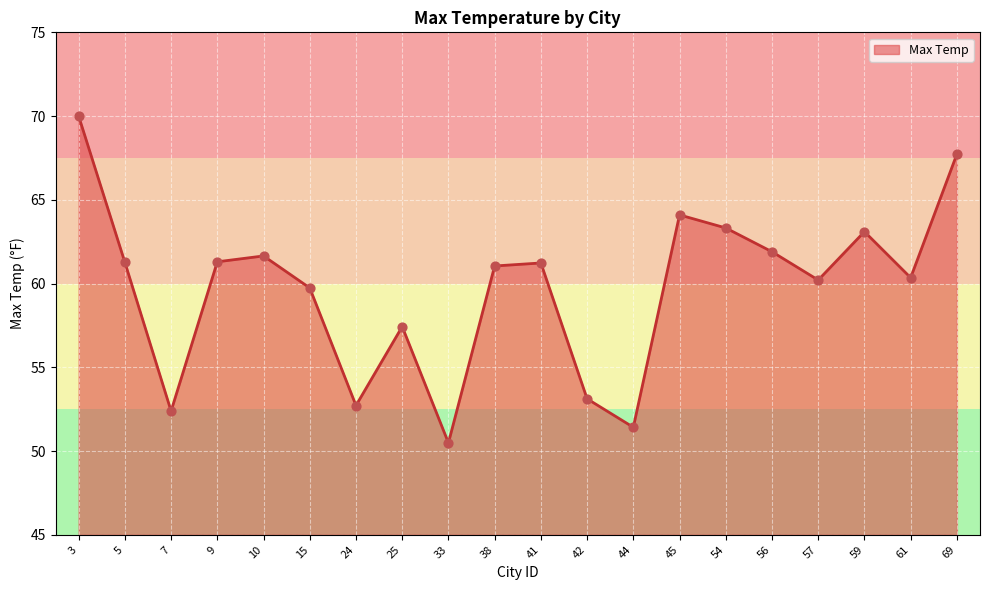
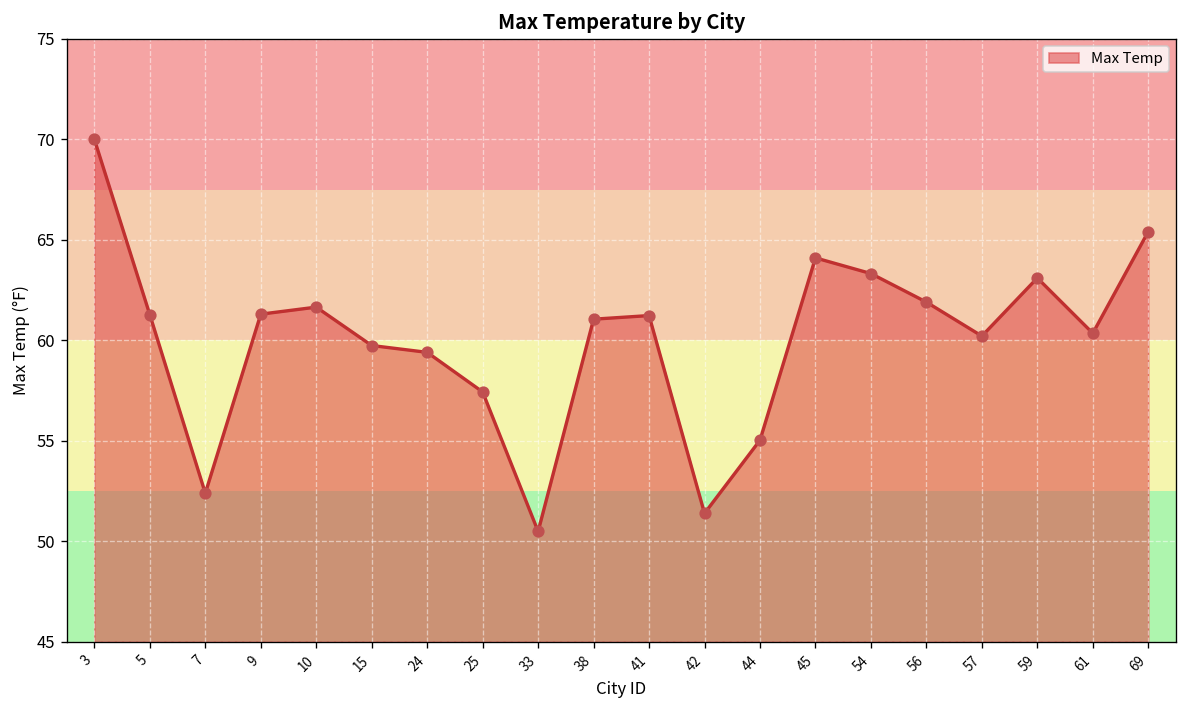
24: 52.7 -> 59.4
42: 53.1 -> 51.4
44: 51.4 -> 55.0
69: 67.7 -> 65.4
